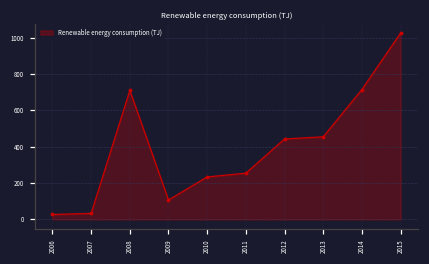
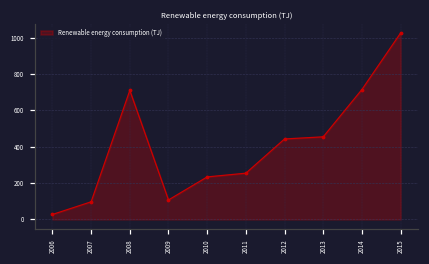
2007: 30 -> 100
